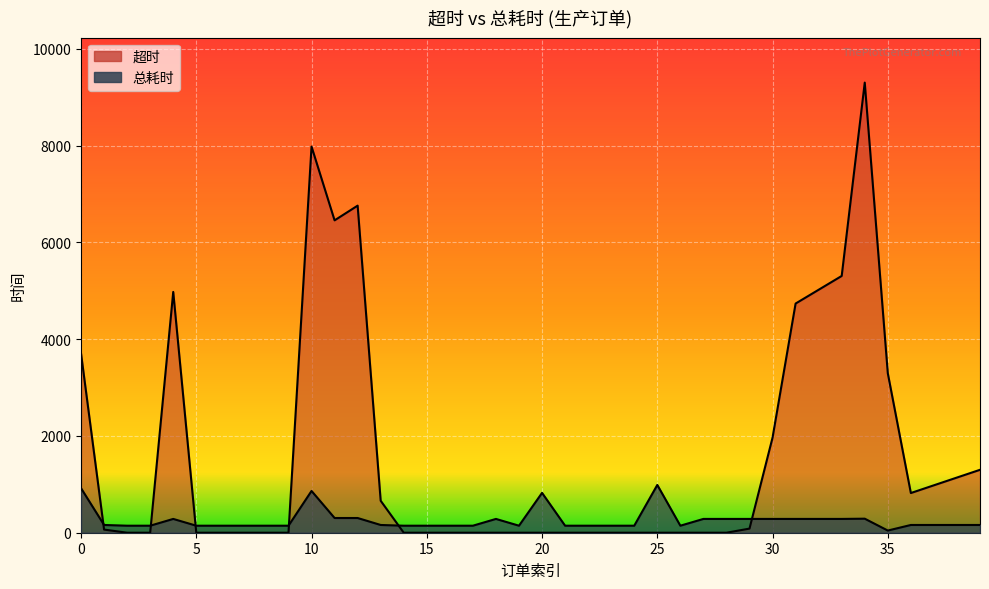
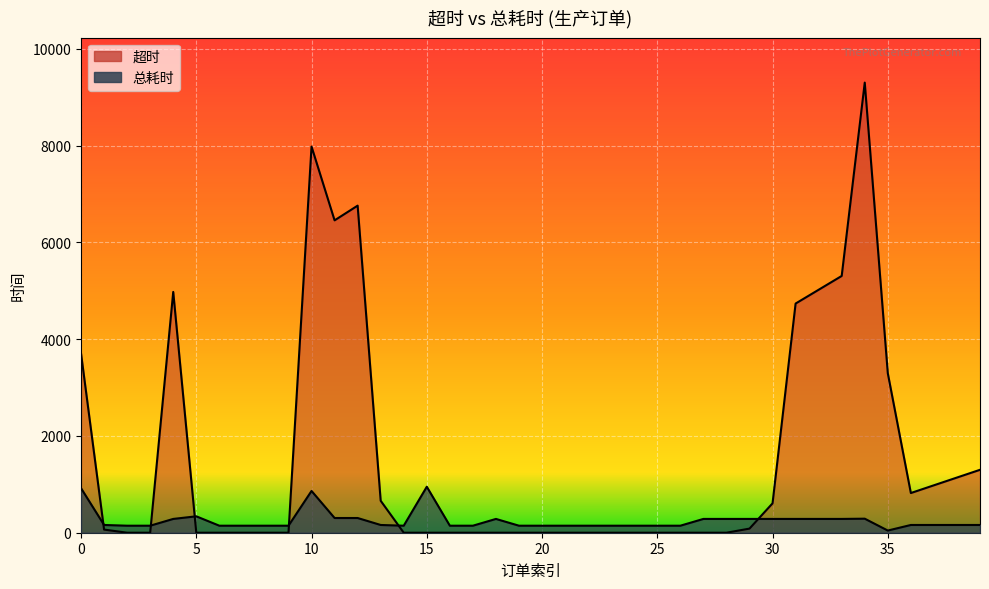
总耗时, 5: 100 -> 300
总耗时, 15: 100 -> 1000
总耗时, 20: 800 -> 100
总耗时, 25: 1000 -> 100
超时, 30: 2000 -> 600
